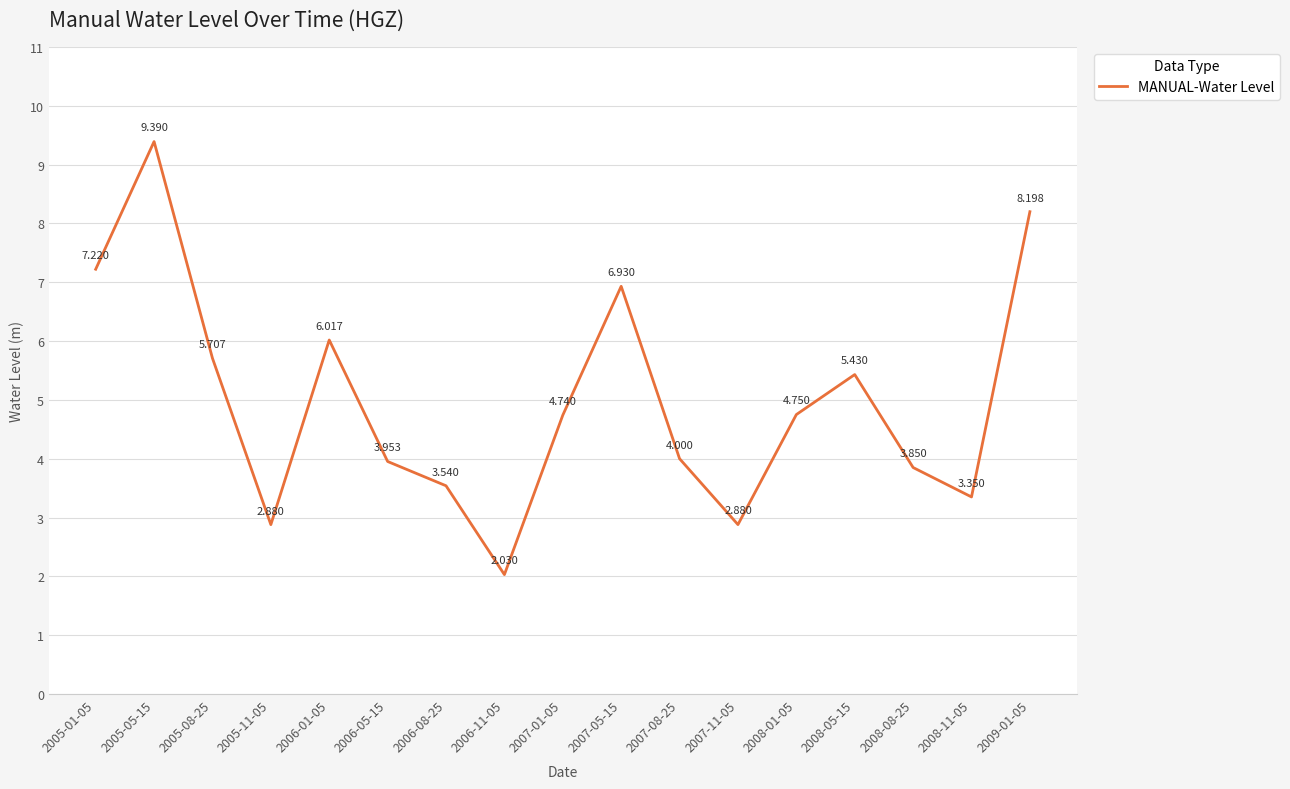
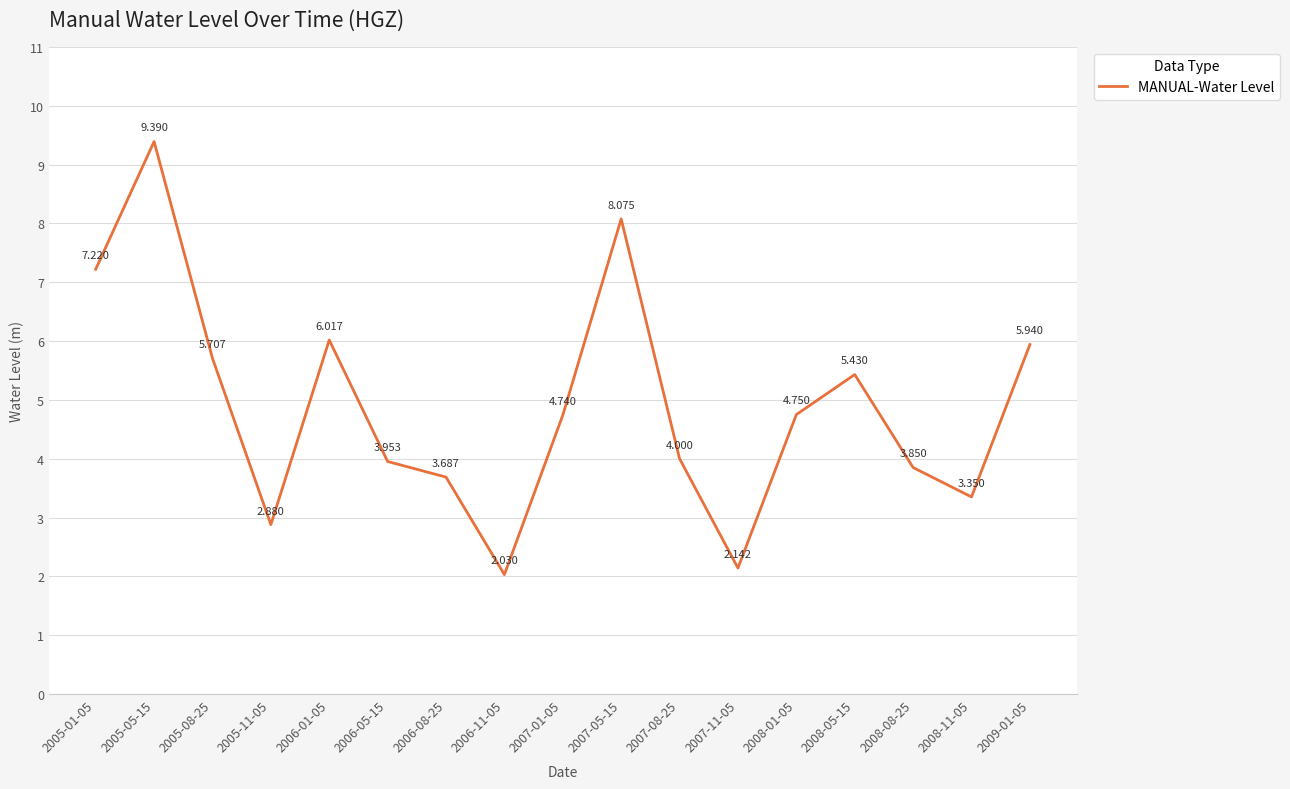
2006-08-25: 3.540 -> 3.687
2007-05-15: 6.930 -> 8.075
2007-11-05: 2.880 -> 2.142
2009-01-05: 8.198 -> 5.940
